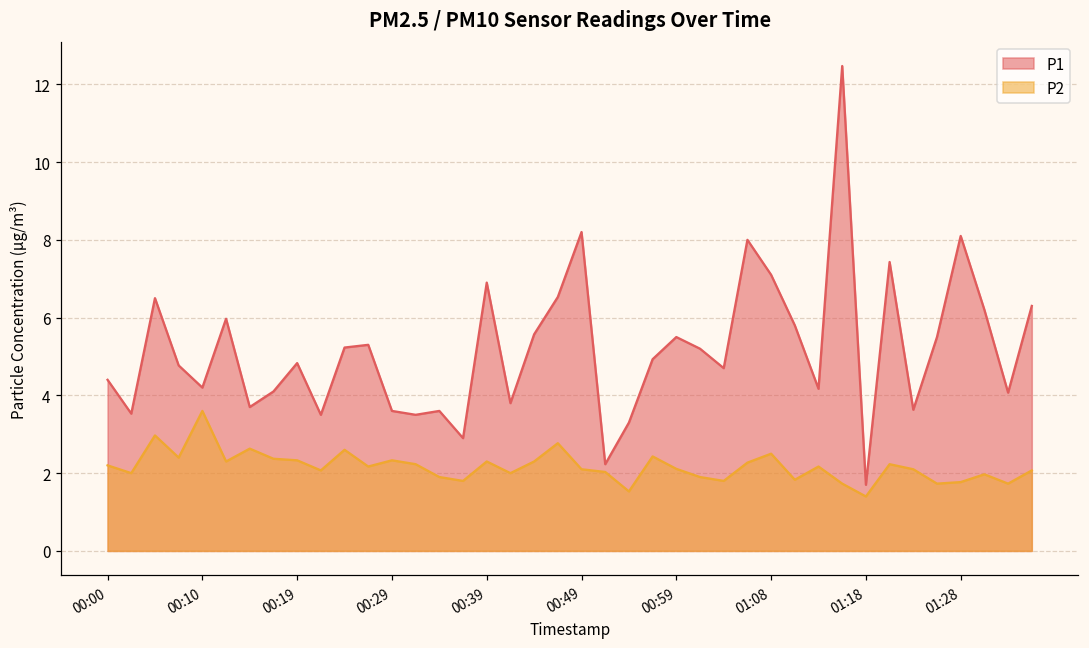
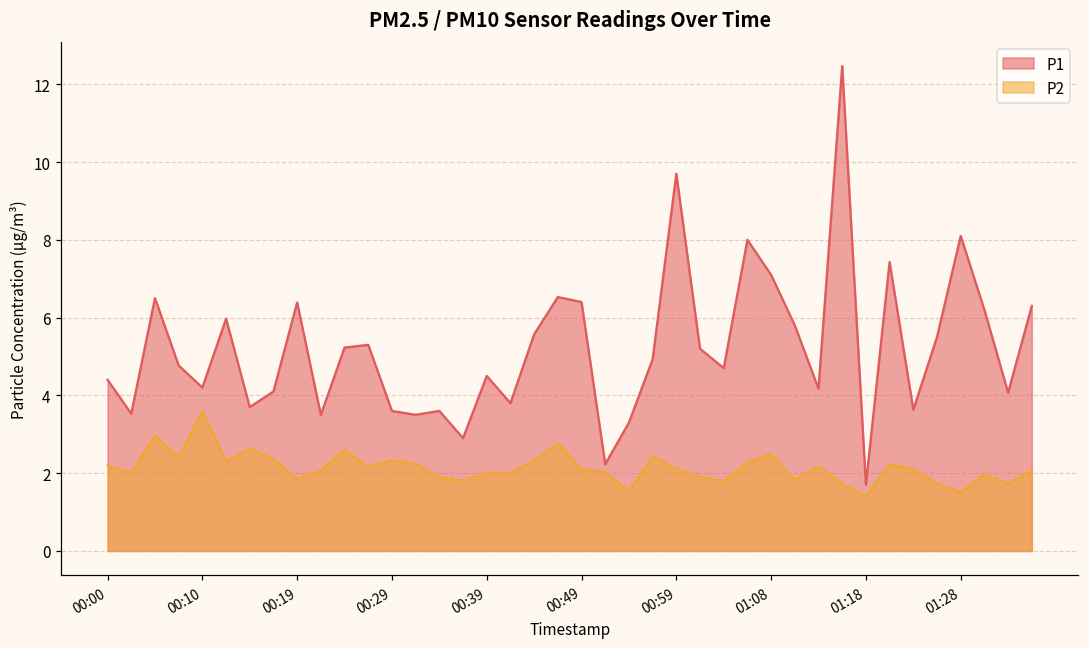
P1, 00:19: 4.8 -> 6.4
P2, 00:19: 2.3 -> 1.9
P1, 00:39: 6.9 -> 4.5
P2, 00:39: 2.3 -> 2.0
P1, 00:49: 8.2 -> 6.4
P1, 00:59: 5.5 -> 9.7
P2, 01:28: 1.8 -> 1.5
